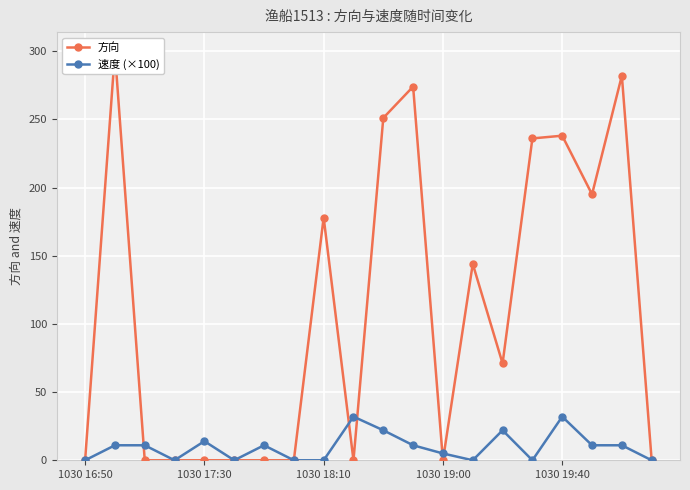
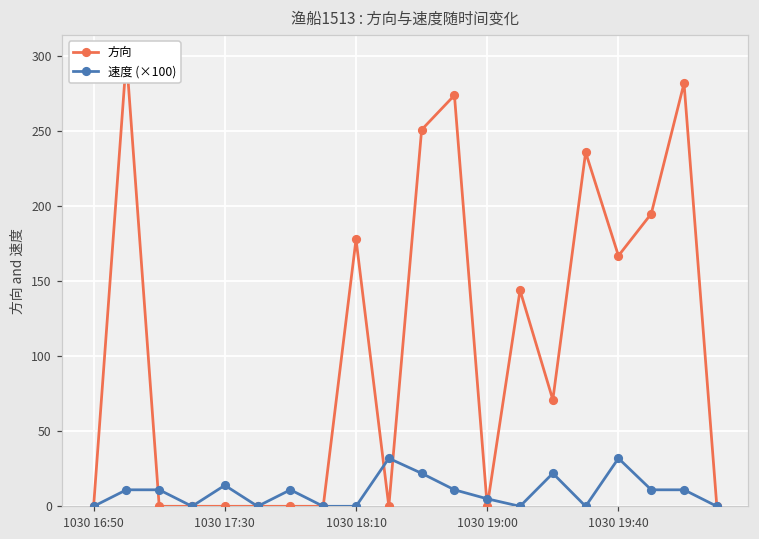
方向, 1030 19:40: 238 -> 167
